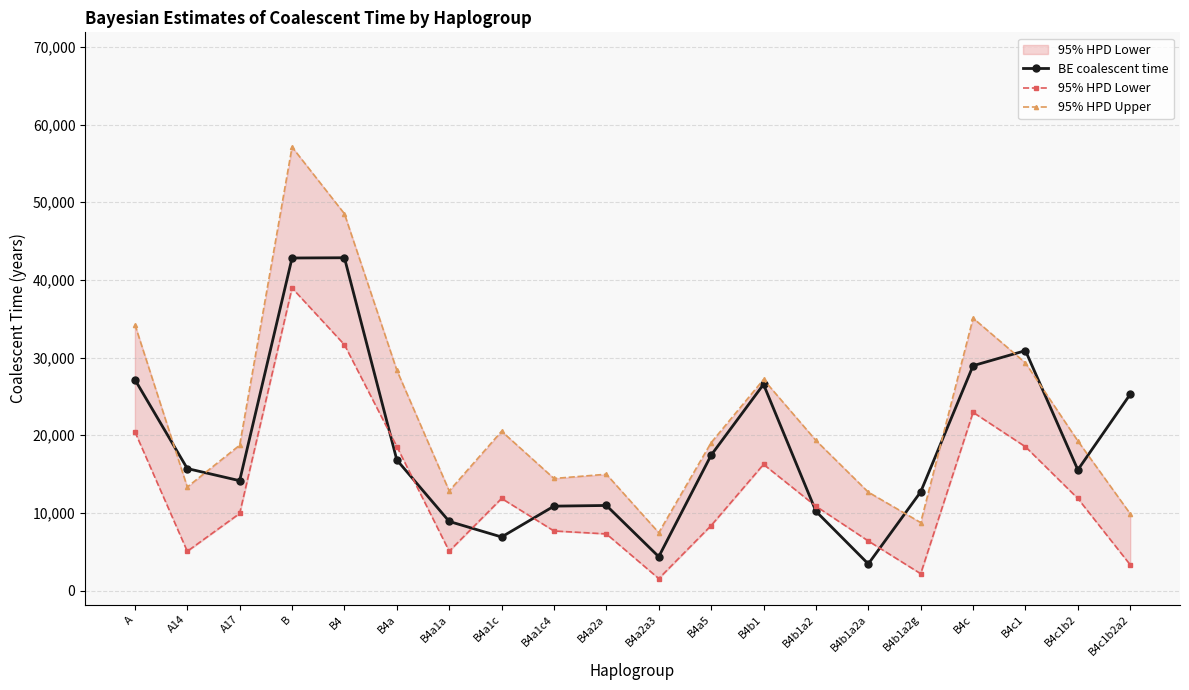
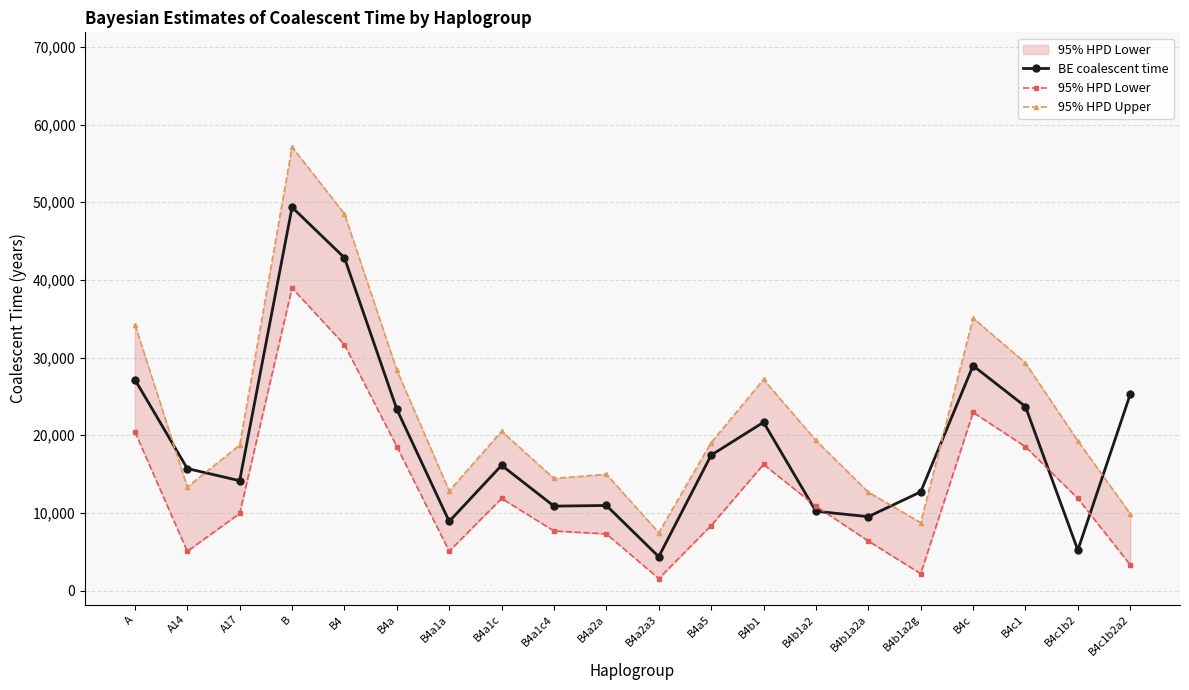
BE coalescent time, B: 43,000 -> 49,000
BE coalescent time, B4a: 17,000 -> 23,000
BE coalescent time, B4a1c: 7,000 -> 16,000
BE coalescent time, B4b1: 27,000 -> 22,000
BE coalescent time, B4b1a2a: 3,000 -> 10,000
BE coalescent time, B4c1: 31,000 -> 24,000
BE coalescent time, B4c1b2: 16,000 -> 5,000
